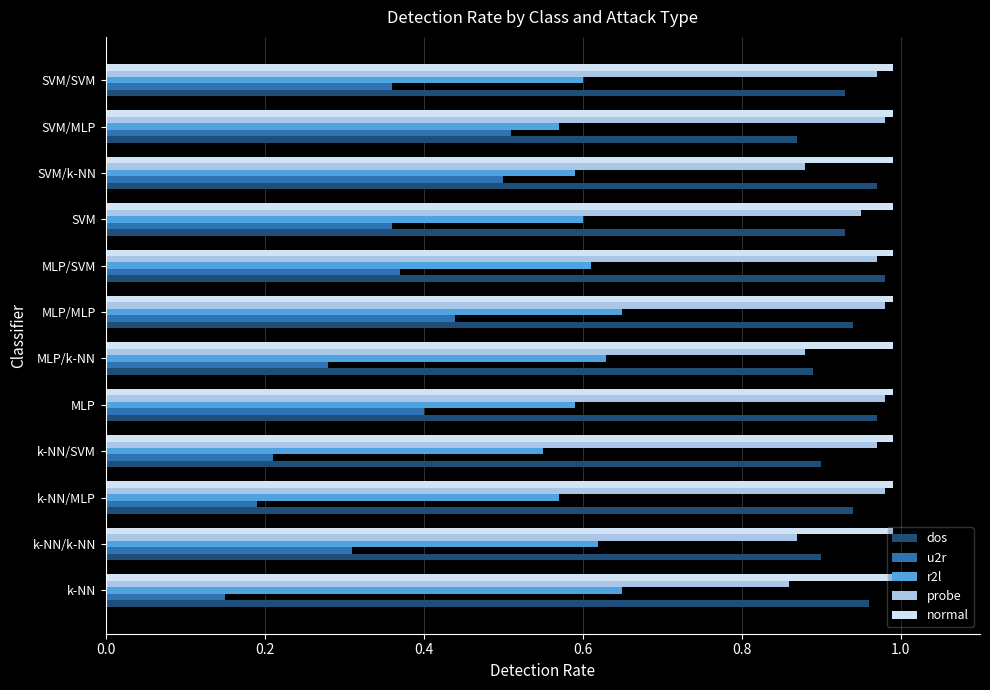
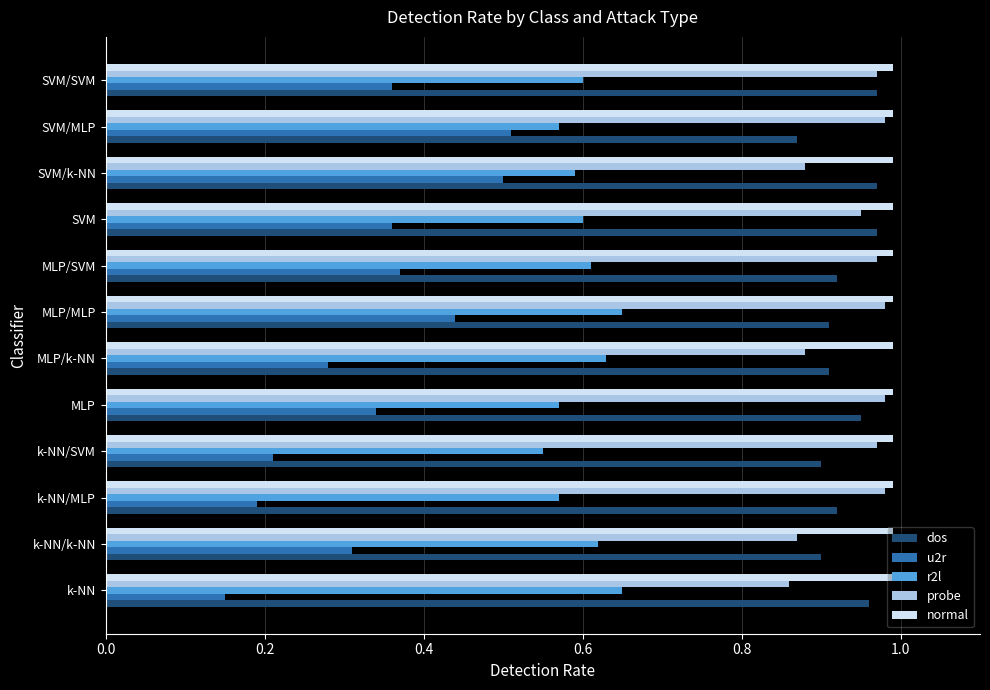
dos, SVM/SVM: 0.93 -> 0.97
dos, SVM: 0.93 -> 0.97
dos, MLP/SVM: 0.98 -> 0.92
dos, MLP/MLP: 0.94 -> 0.91
dos, MLP/k-NN: 0.89 -> 0.91
r2l, MLP: 0.59 -> 0.57
u2r, MLP: 0.40 -> 0.34
dos, MLP: 0.97 -> 0.95
dos, k-NN/MLP: 0.94 -> 0.92
